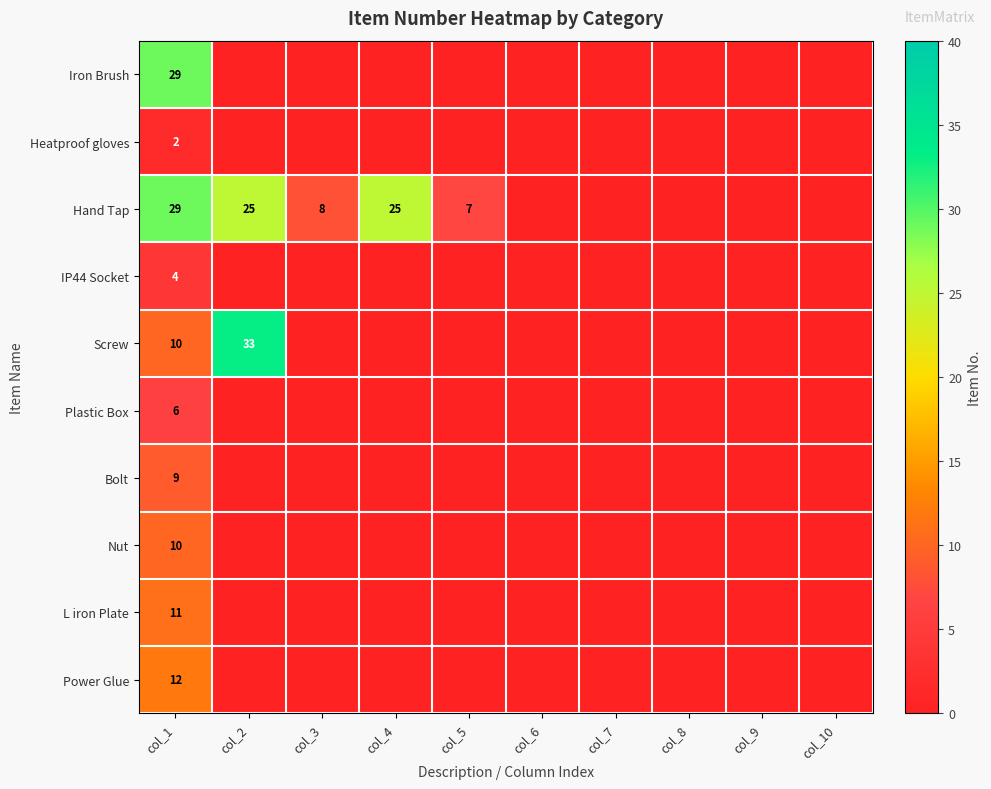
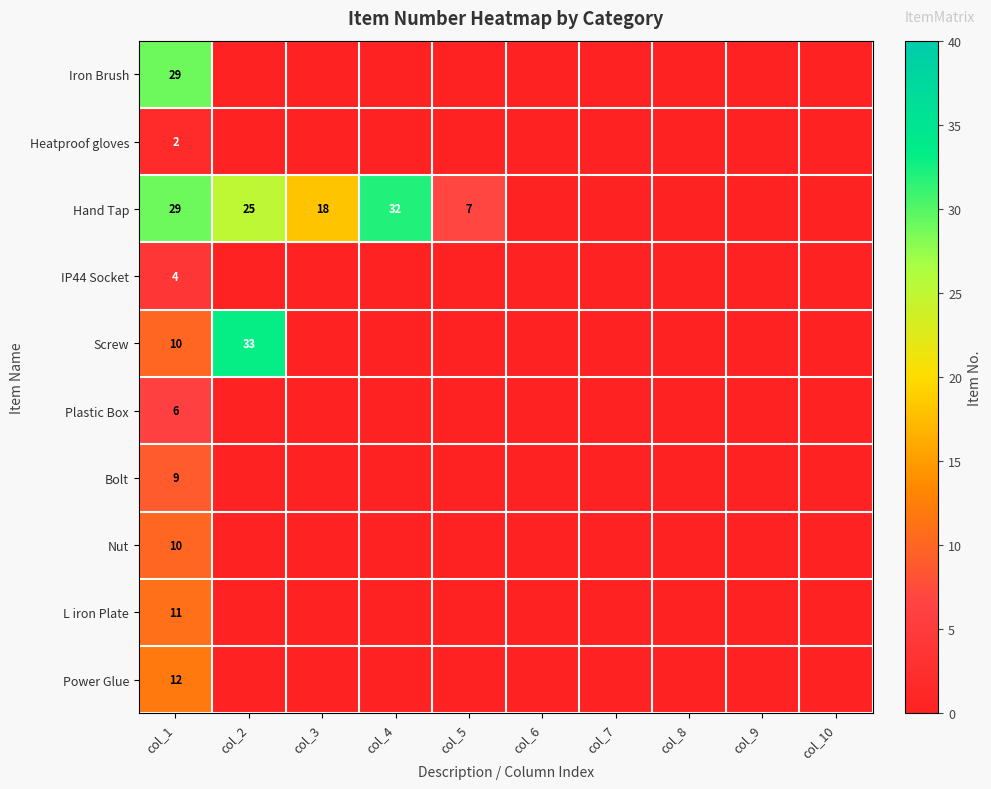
Hand Tap, col_3: 8 -> 18
Hand Tap, col_4: 25 -> 32
